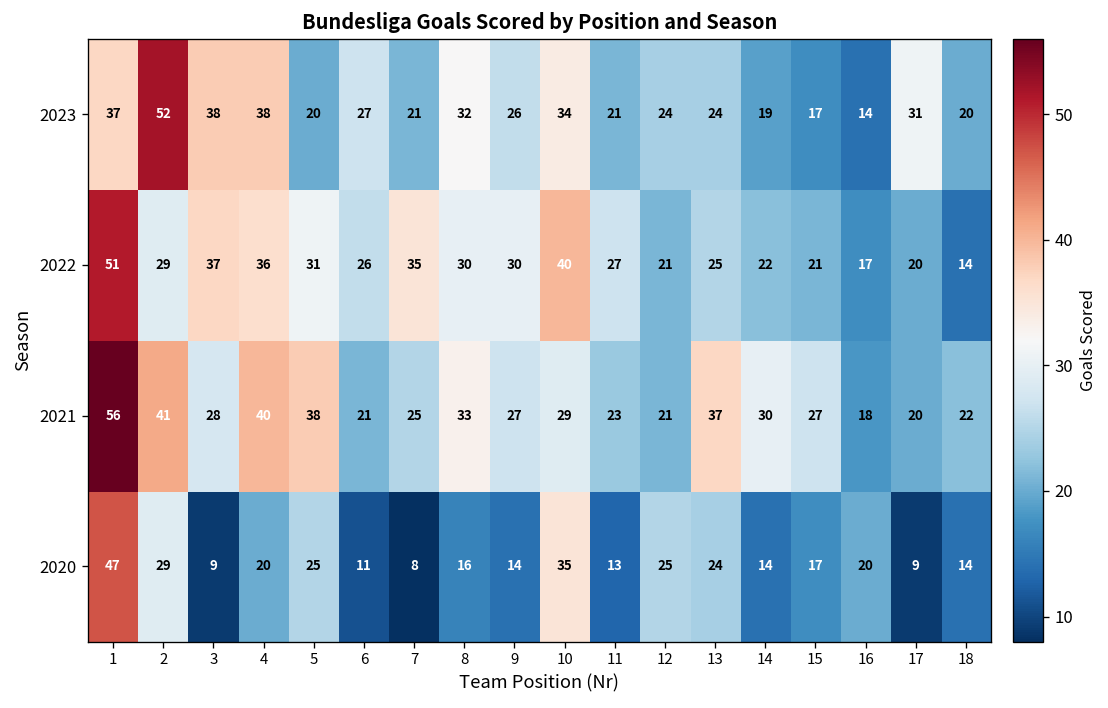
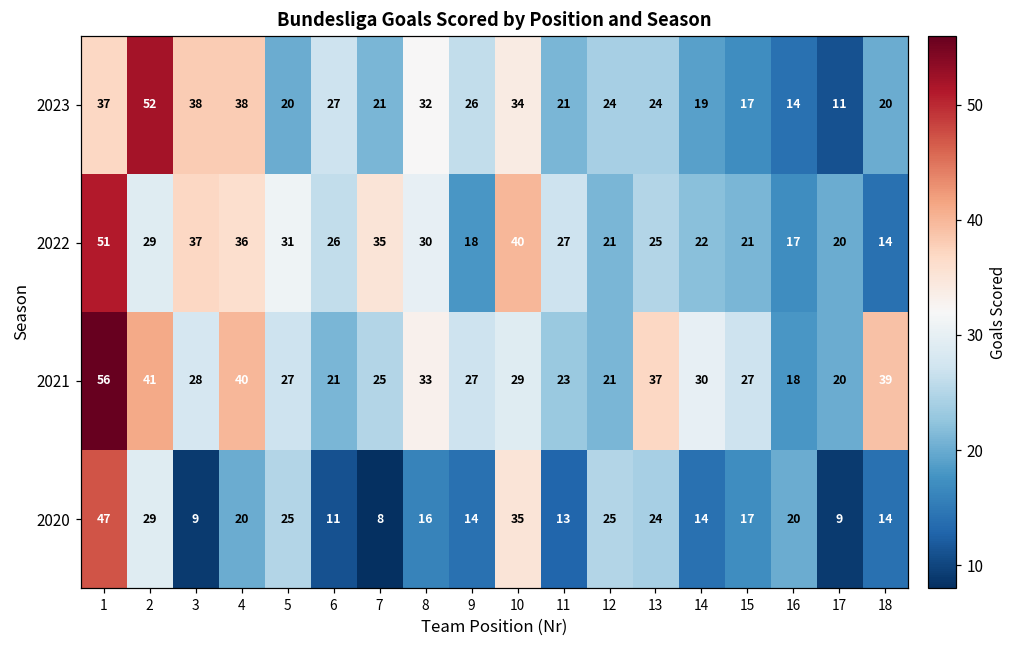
2023, 17: 31 -> 11
2022, 9: 30 -> 18
2021, 5: 38 -> 27
2021, 18: 22 -> 39
